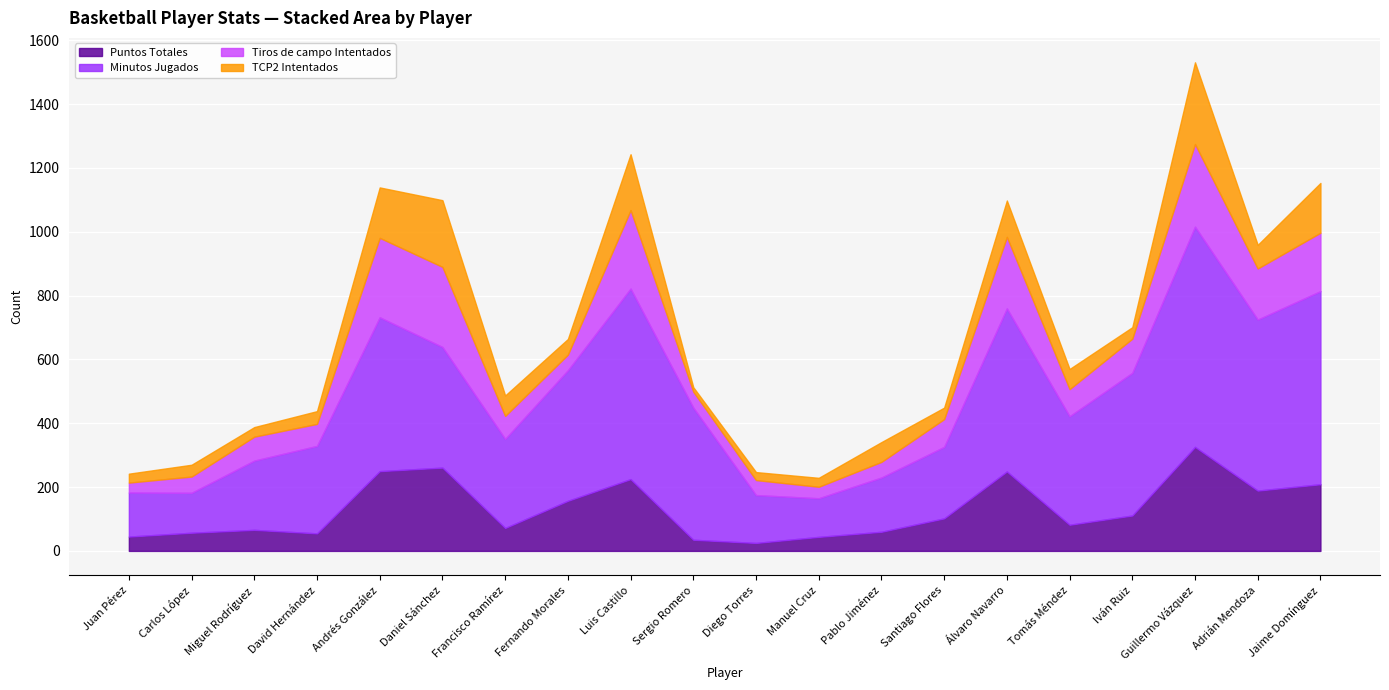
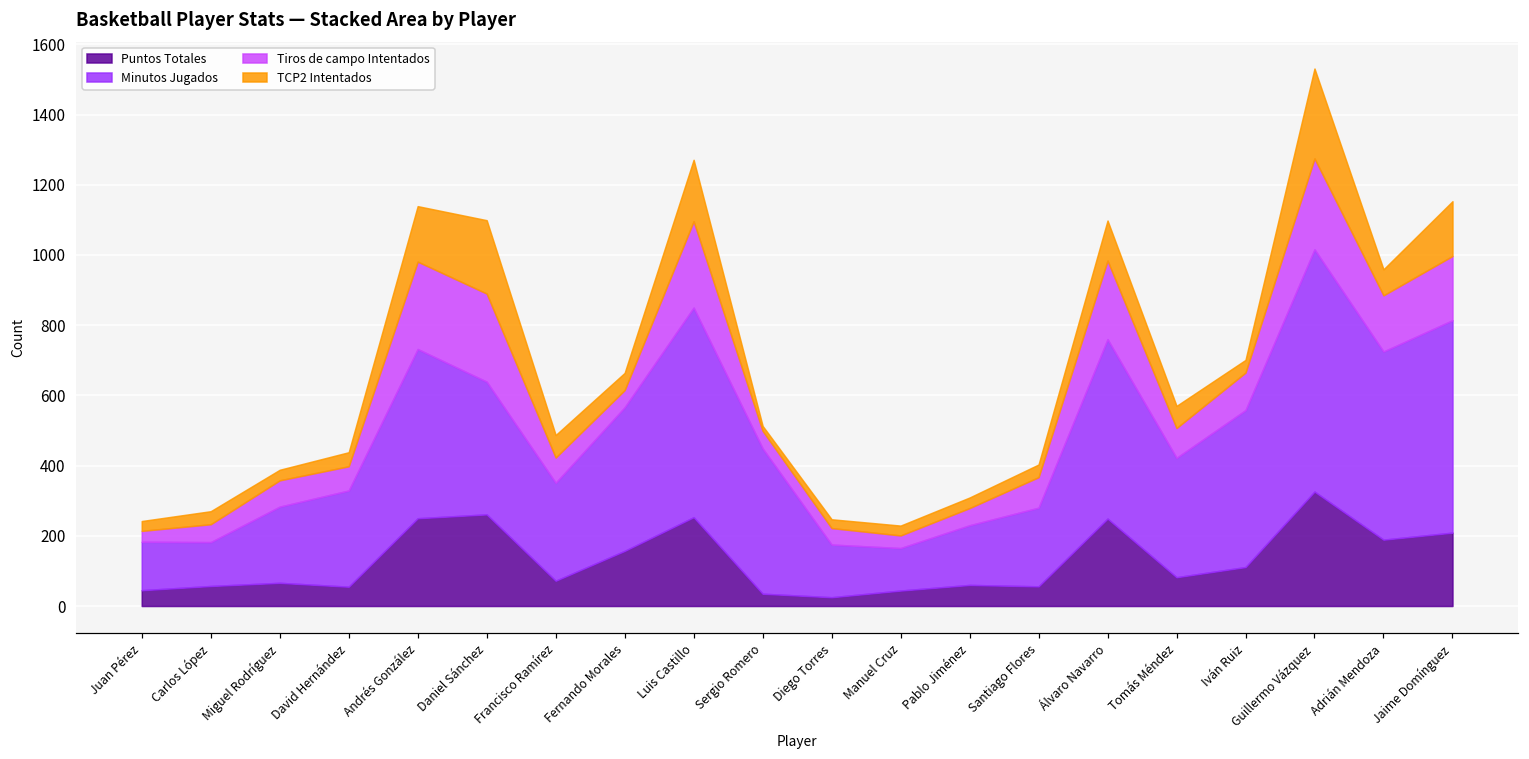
Puntos Totales, Luis Castillo: 230 -> 250
TCP2 Intentados, Pablo Jiménez: 60 -> 30
Puntos Totales, Santiago Flores: 100 -> 60
